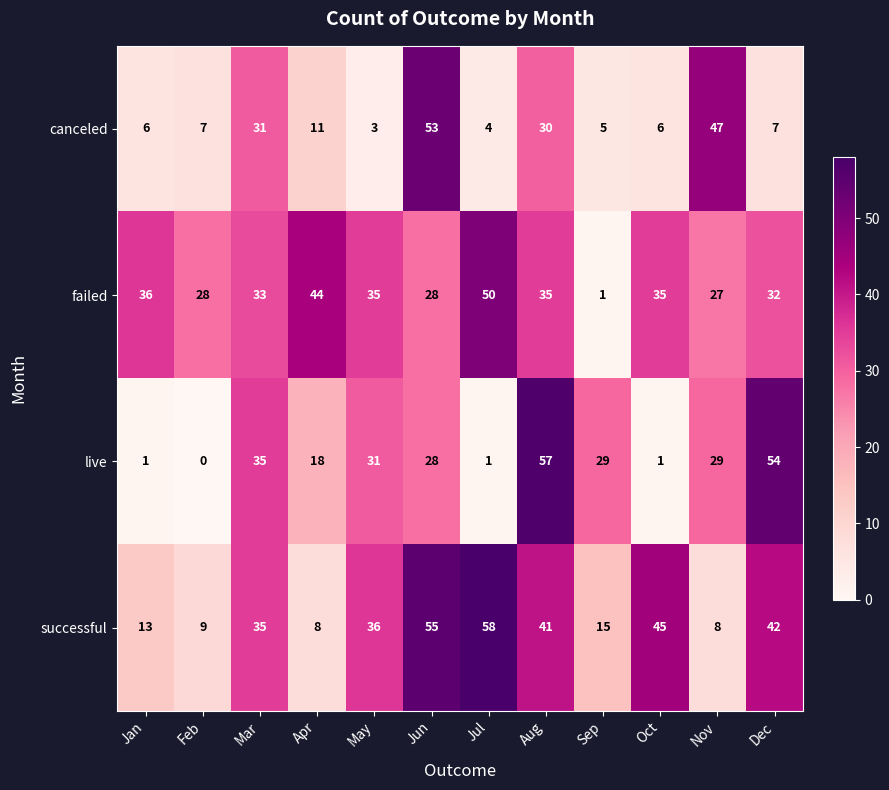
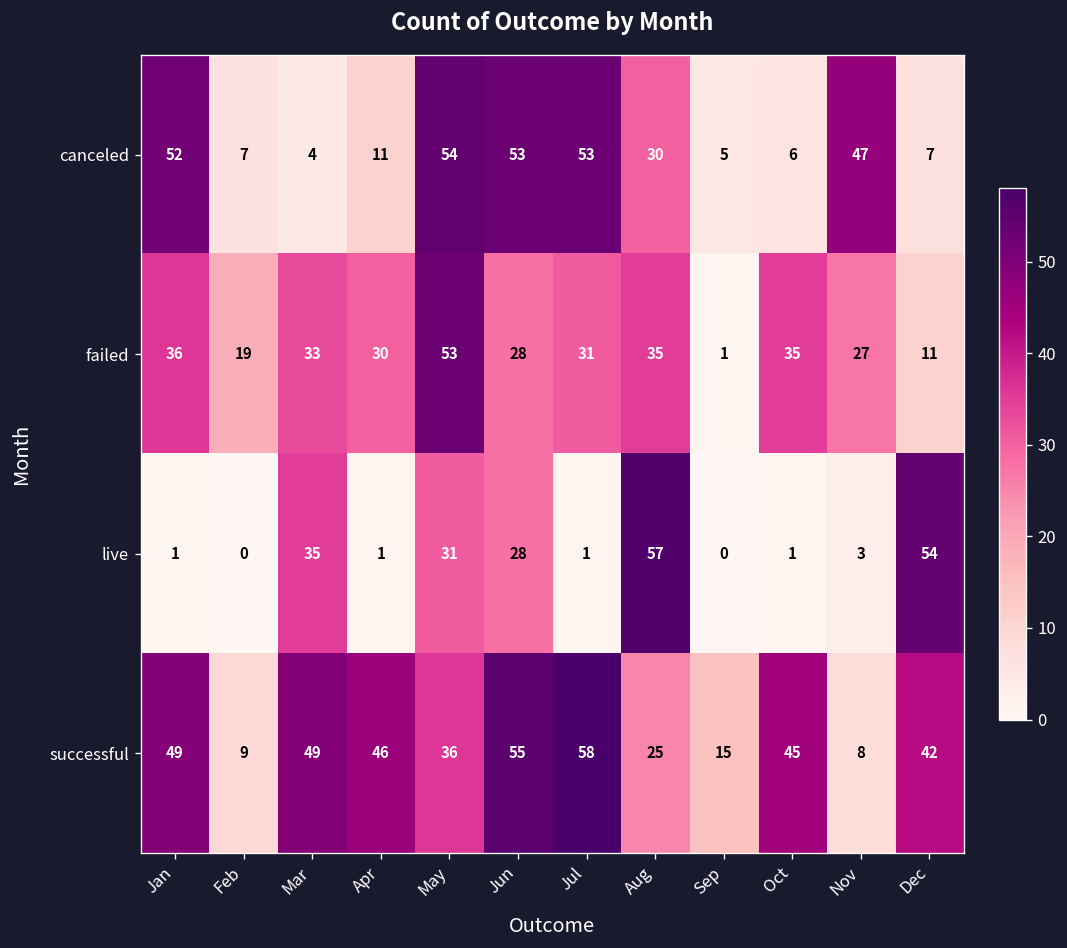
canceled, Jan: 6 -> 52
canceled, Mar: 31 -> 4
canceled, May: 3 -> 54
canceled, Jul: 4 -> 53
failed, Feb: 28 -> 19
failed, Apr: 44 -> 30
failed, May: 35 -> 53
failed, Jul: 50 -> 31
failed, Dec: 32 -> 11
live, Apr: 18 -> 1
live, Sep: 29 -> 0
live, Nov: 29 -> 3
successful, Jan: 13 -> 49
successful, Mar: 35 -> 49
successful, Apr: 8 -> 46
successful, Aug: 41 -> 25
